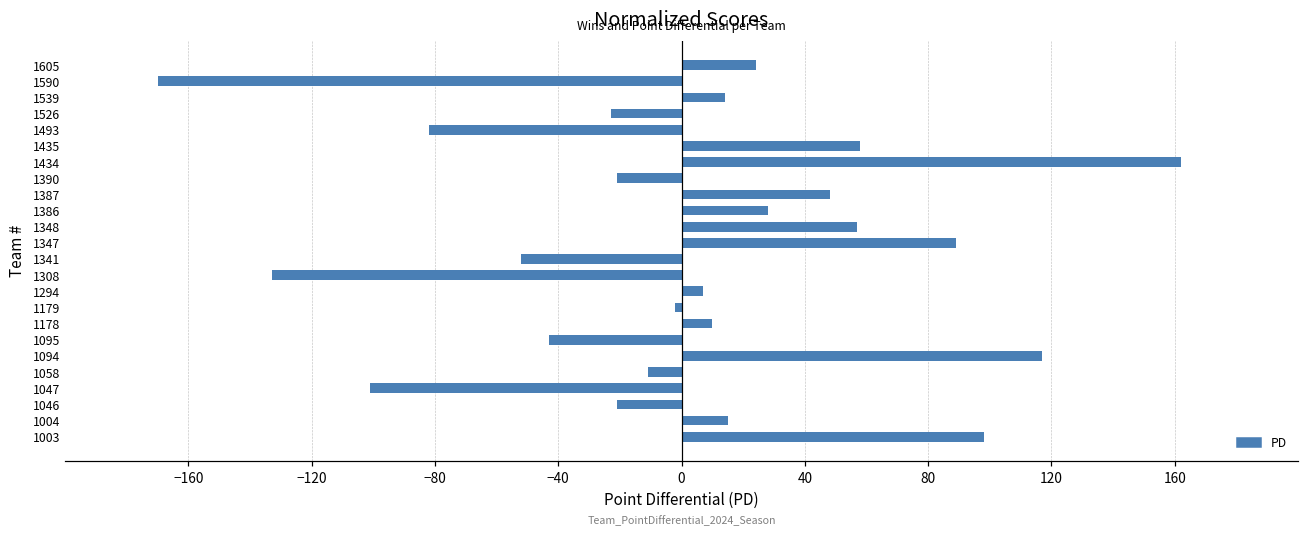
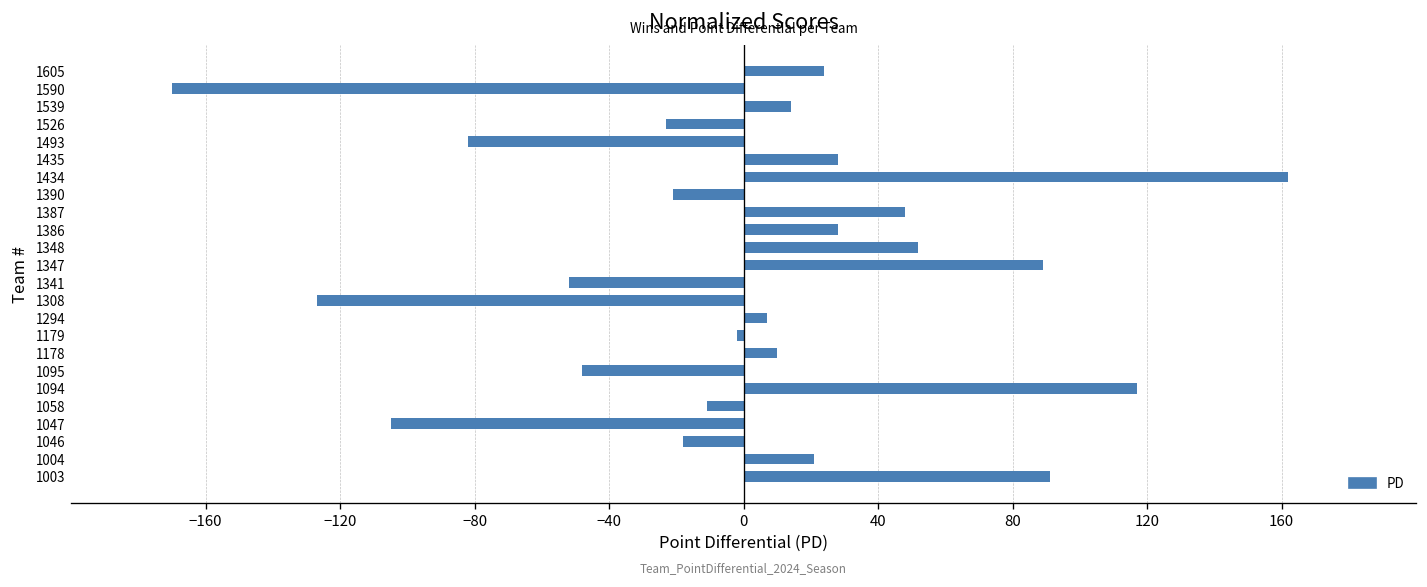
1435: 58 -> 28
1348: 57 -> 52
1308: -133 -> -127
1095: -43 -> -48
1047: -101 -> -105
1046: -21 -> -18
1004: 15 -> 21
1003: 98 -> 91
